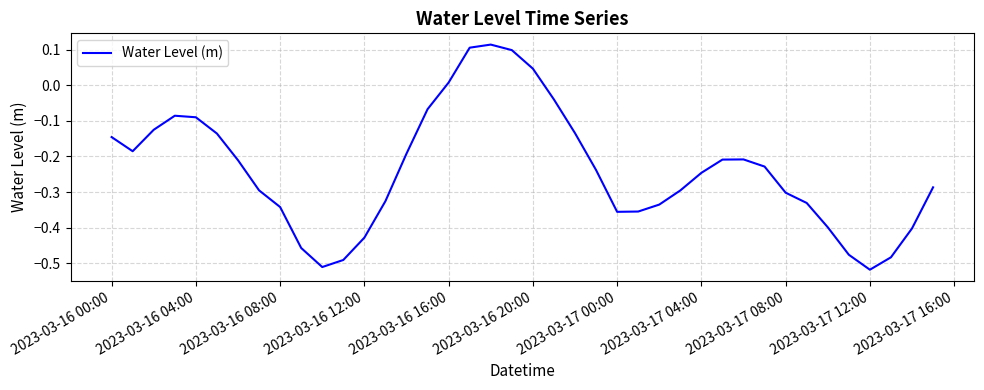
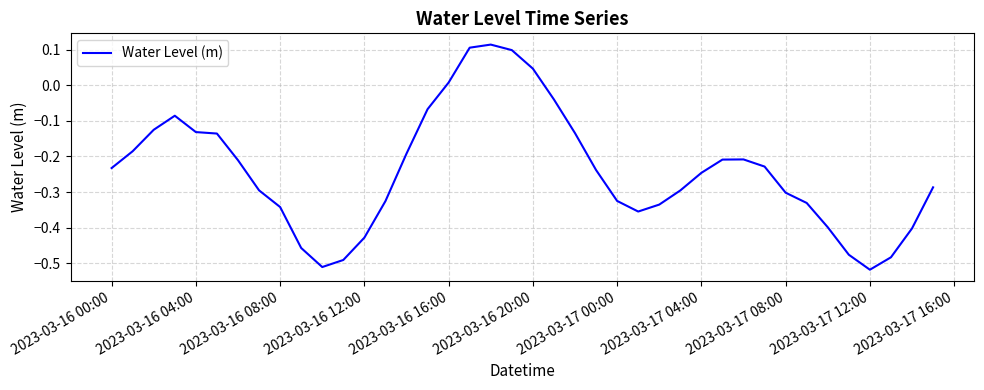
2023-03-16 00:00: -0.15 -> -0.23
2023-03-16 04:00: -0.09 -> -0.13
2023-03-17 00:00: -0.36 -> -0.33
